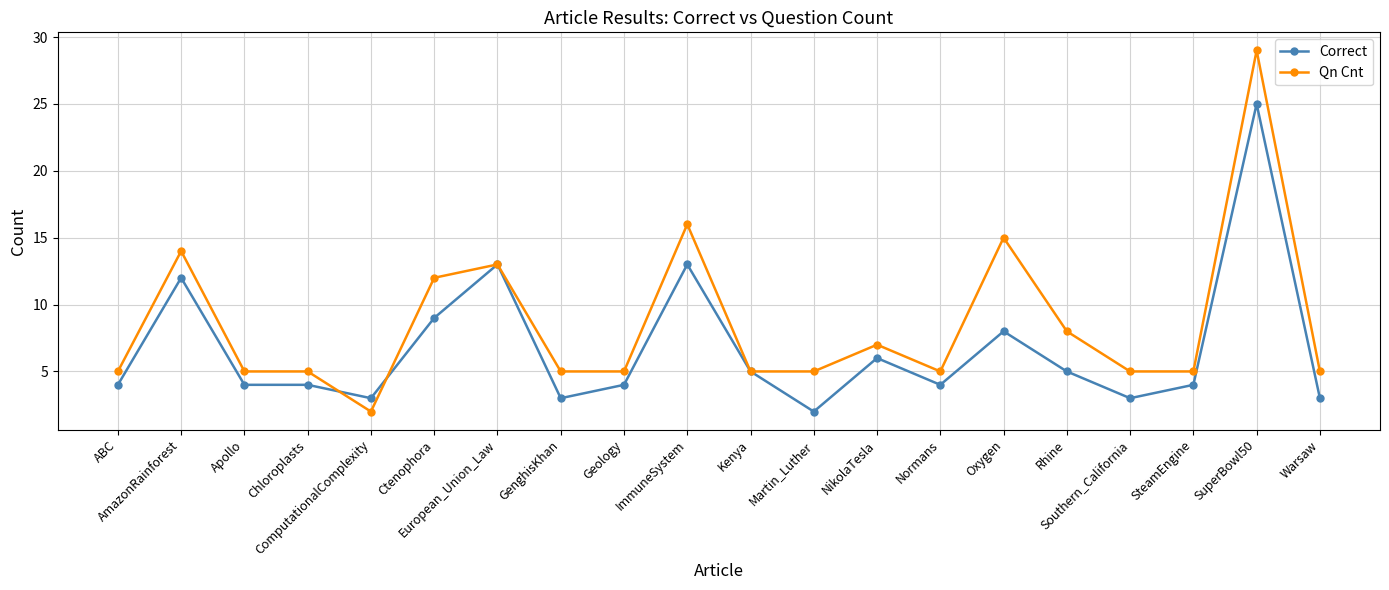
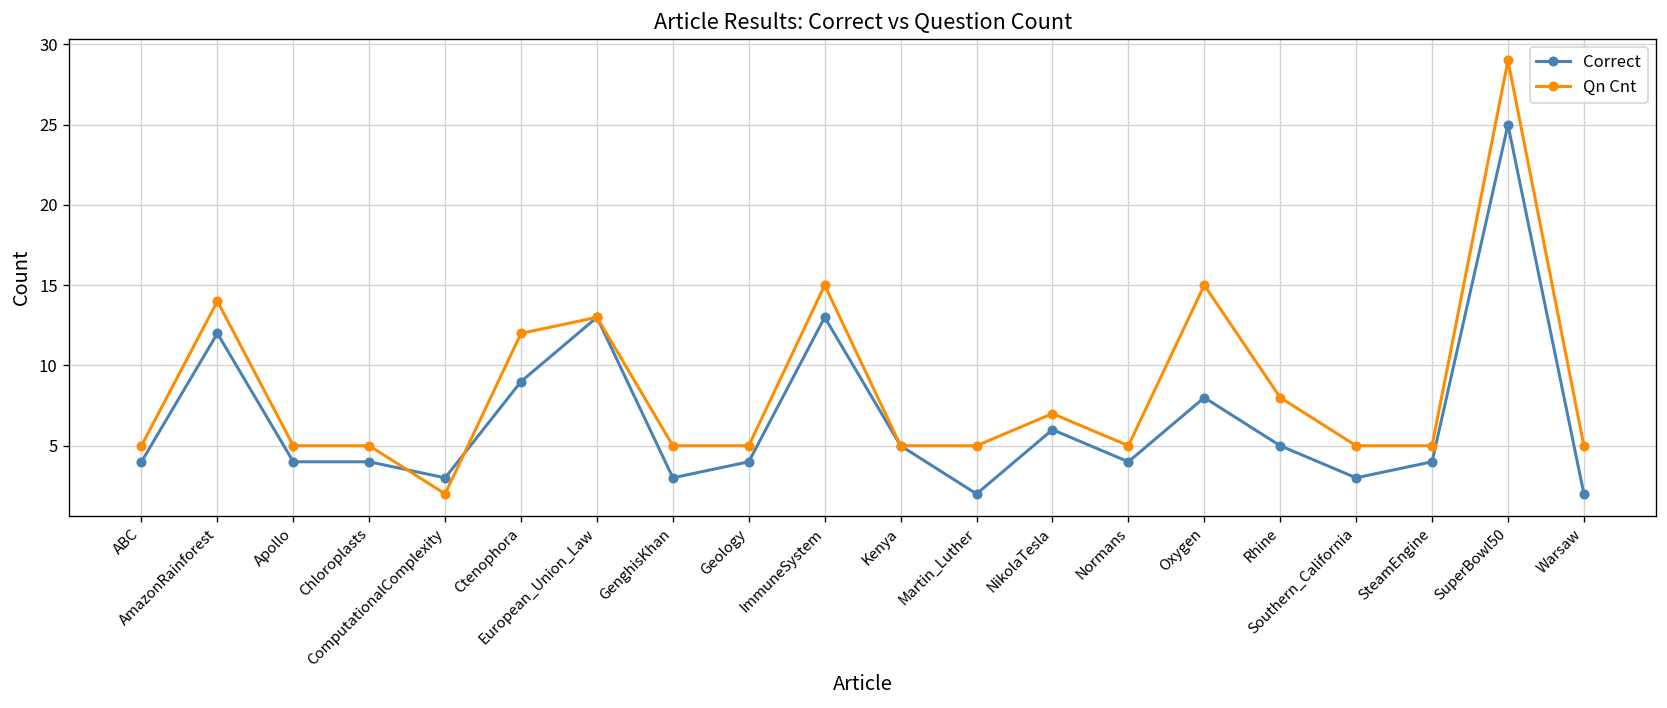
Qn Cnt, ImmuneSystem: 16 -> 15
Correct, Warsaw: 3 -> 2
